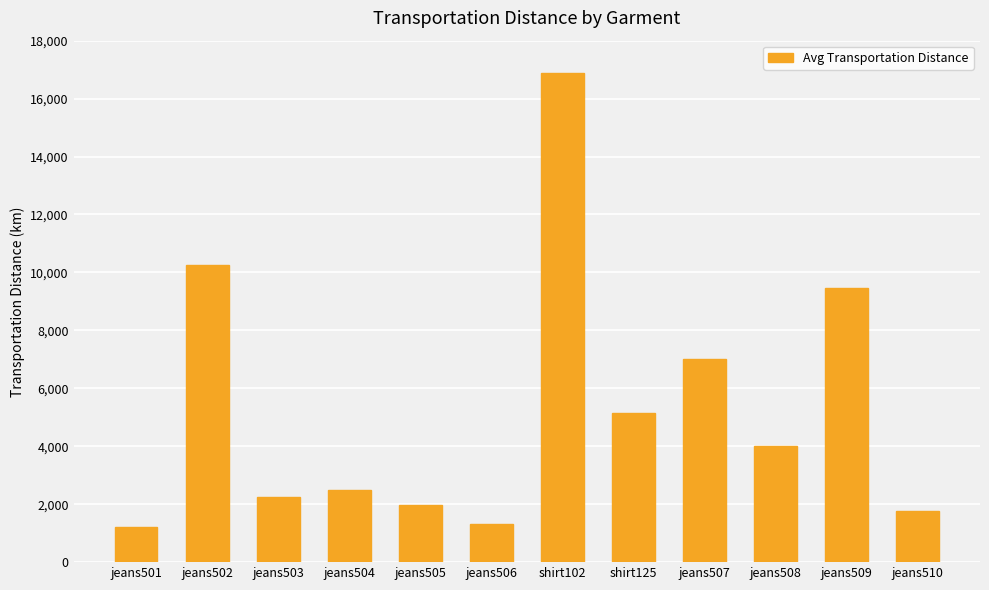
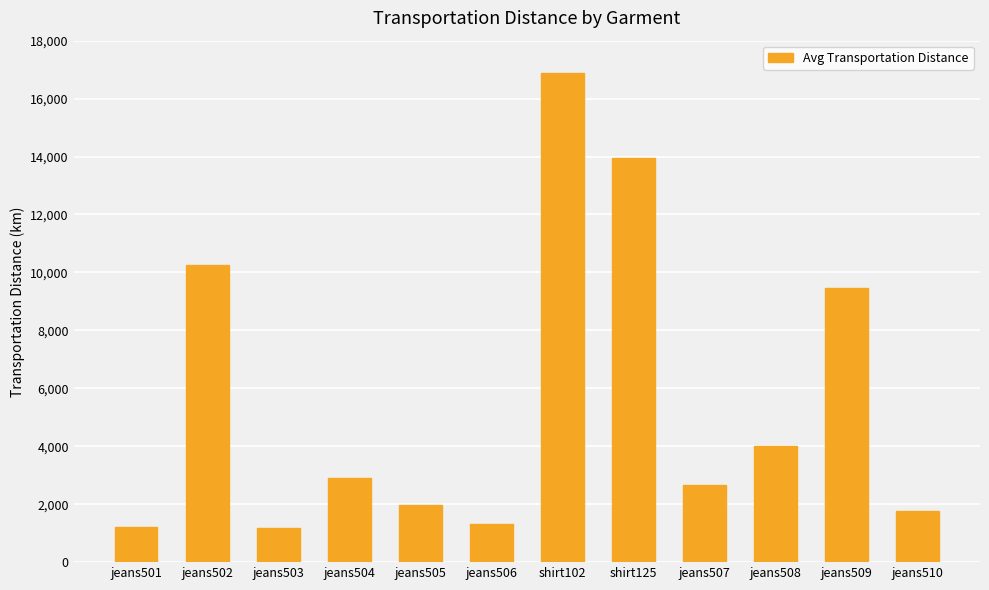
jeans503: 2,300 -> 1,200
jeans504: 2,500 -> 2,900
shirt125: 5,100 -> 14,000
jeans507: 7,000 -> 2,700
